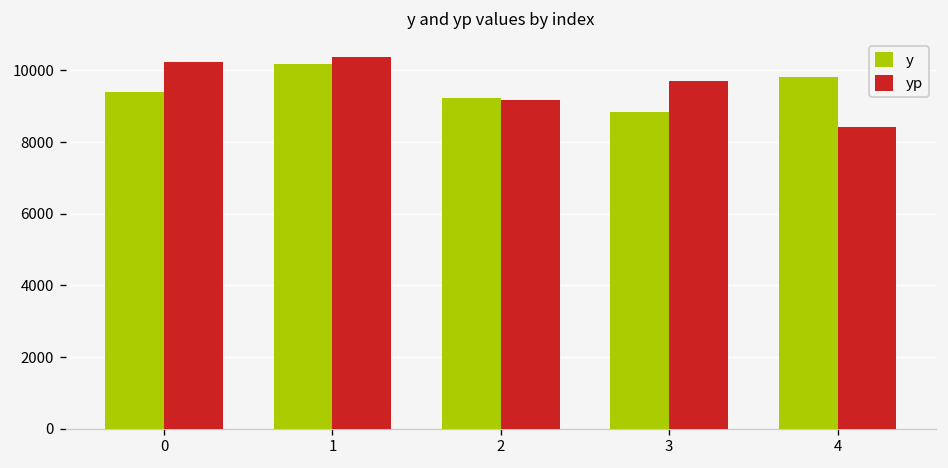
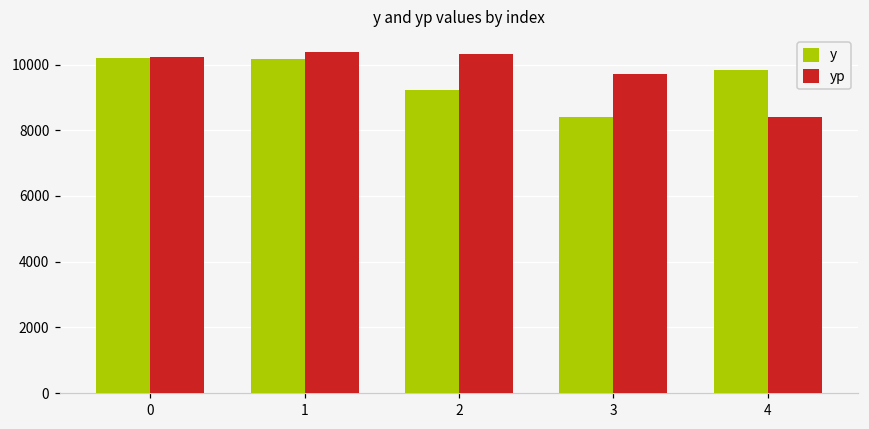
y, 0: 9400 -> 10200
yp, 2: 9200 -> 10300
y, 3: 8800 -> 8400
